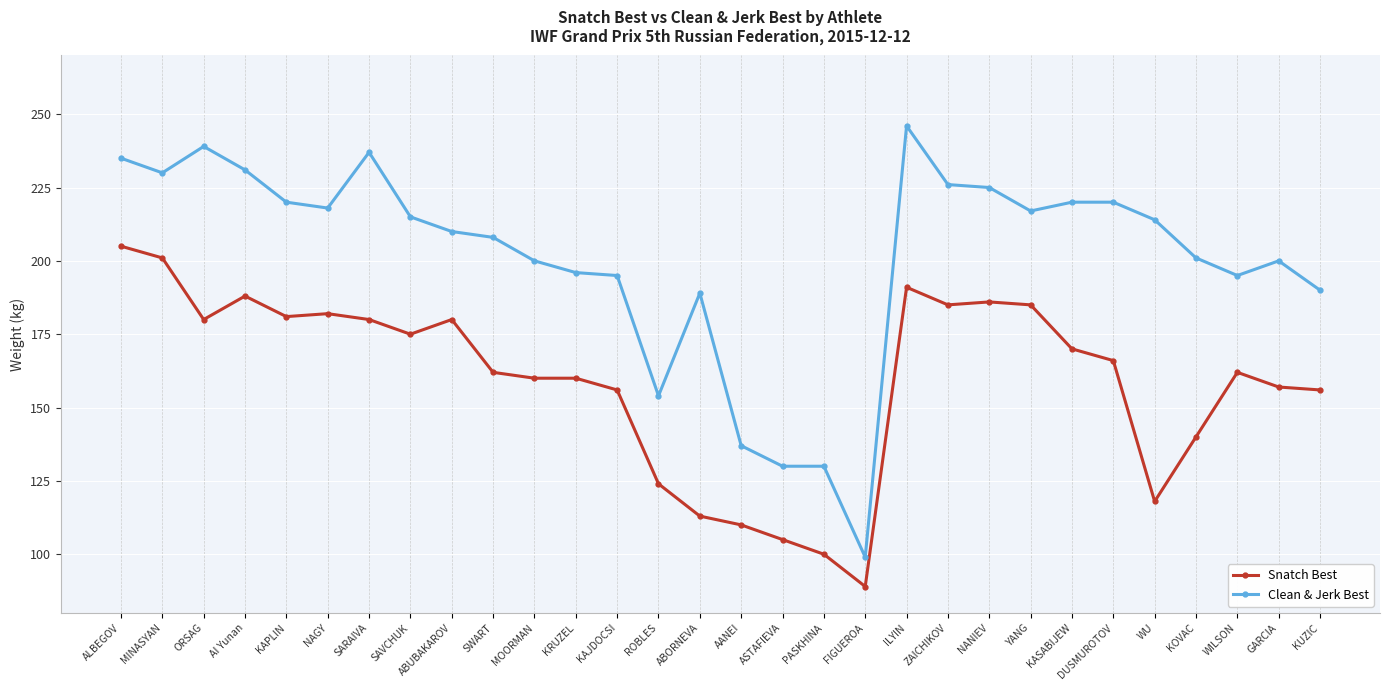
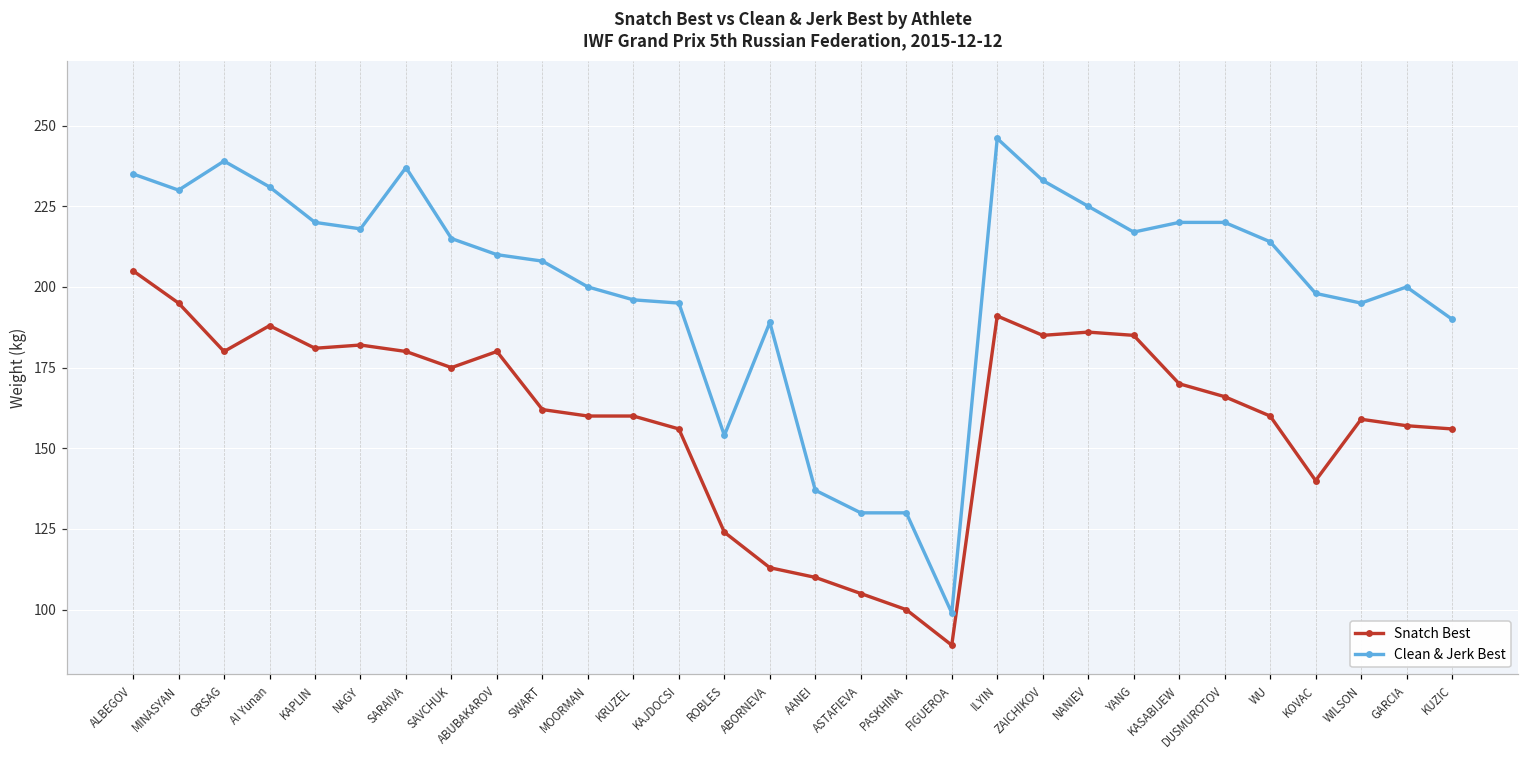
Snatch Best, MINASYAN: 201 -> 195
Clean & Jerk Best, ZAICHIKOV: 226 -> 233
Snatch Best, WU: 118 -> 160
Clean & Jerk Best, KOVAC: 201 -> 198
Snatch Best, WILSON: 162 -> 159
